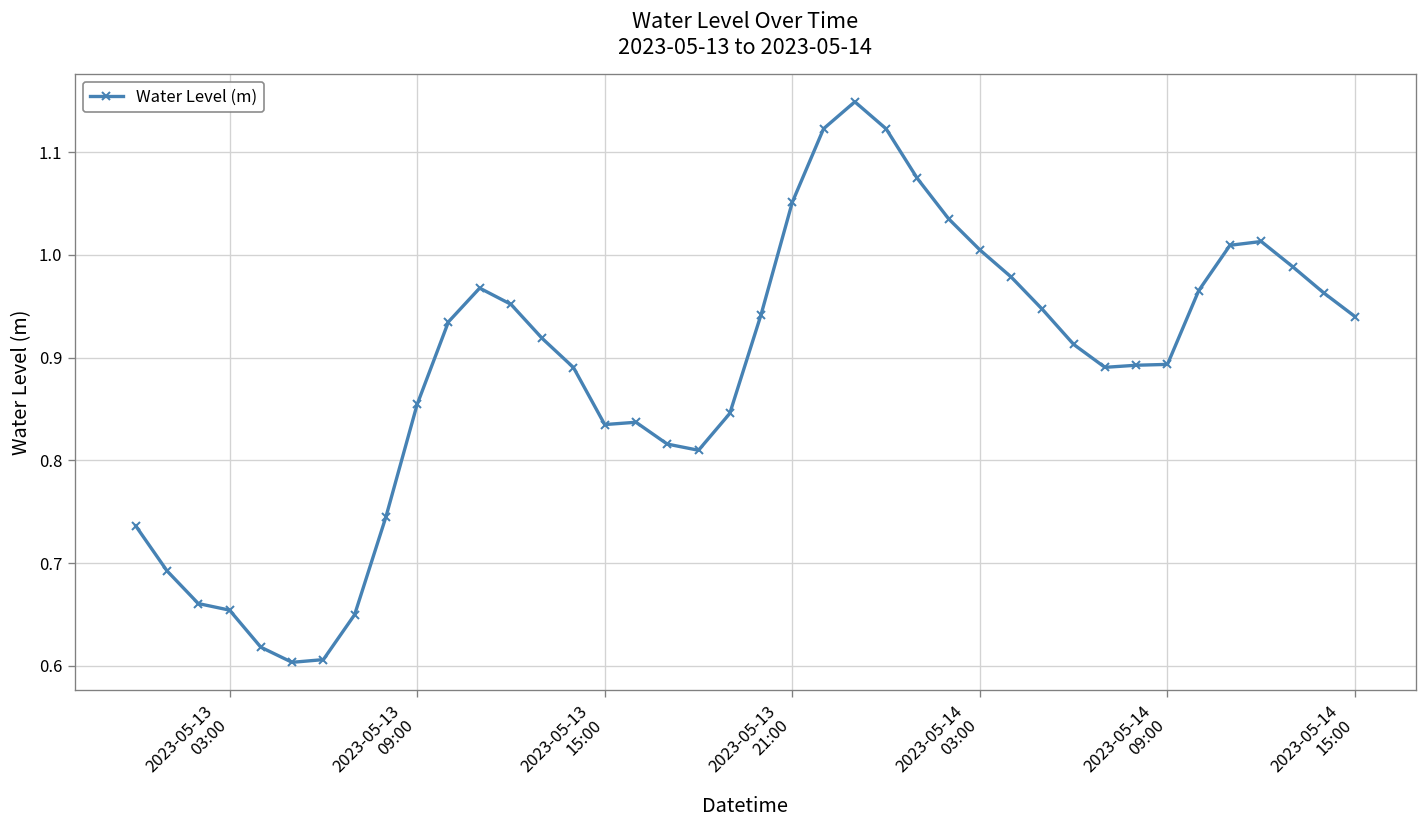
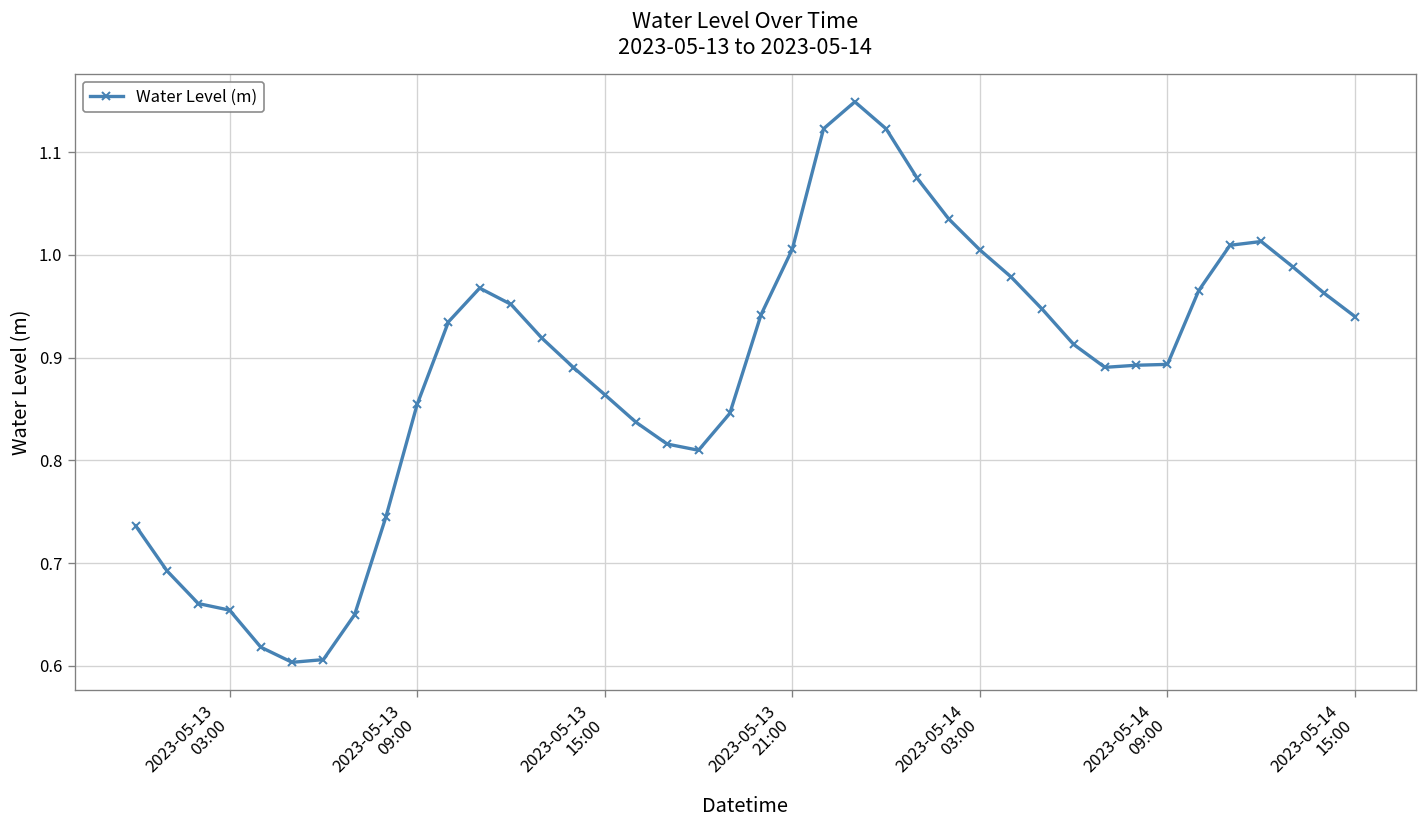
2023-05-13 15:00: 0.83 -> 0.86
2023-05-13 21:00: 1.05 -> 1.01
